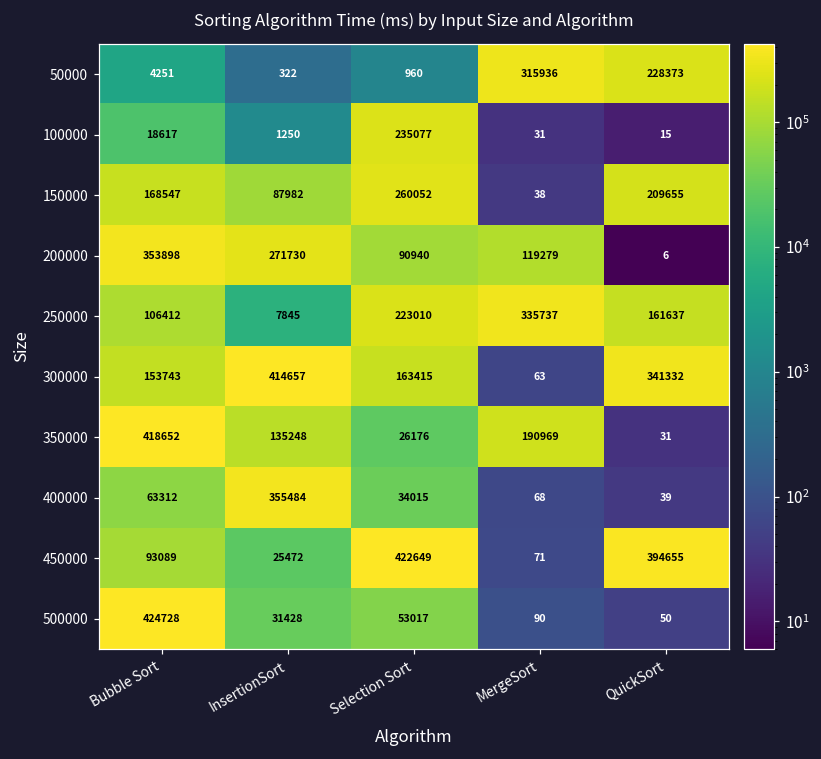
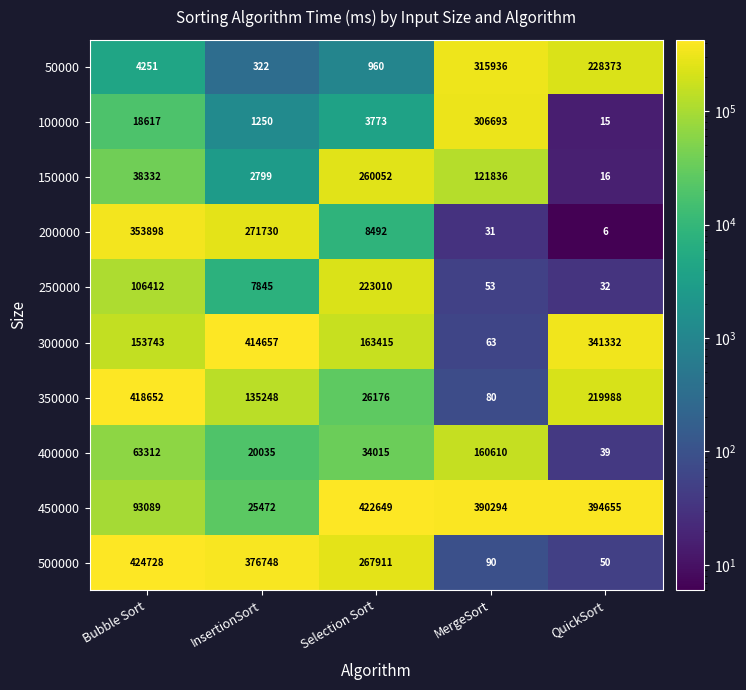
100000, Selection Sort: 235077 -> 3773
100000, MergeSort: 31 -> 306693
150000, Bubble Sort: 168547 -> 38332
150000, InsertionSort: 87982 -> 2799
150000, MergeSort: 38 -> 121836
150000, QuickSort: 209655 -> 16
200000, Selection Sort: 90940 -> 8492
200000, MergeSort: 119279 -> 31
250000, MergeSort: 335737 -> 53
250000, QuickSort: 161637 -> 32
350000, MergeSort: 190969 -> 80
350000, QuickSort: 31 -> 219988
400000, InsertionSort: 355484 -> 20035
400000, MergeSort: 68 -> 160610
450000, MergeSort: 71 -> 390294
500000, InsertionSort: 31428 -> 376748
500000, Selection Sort: 53017 -> 267911
